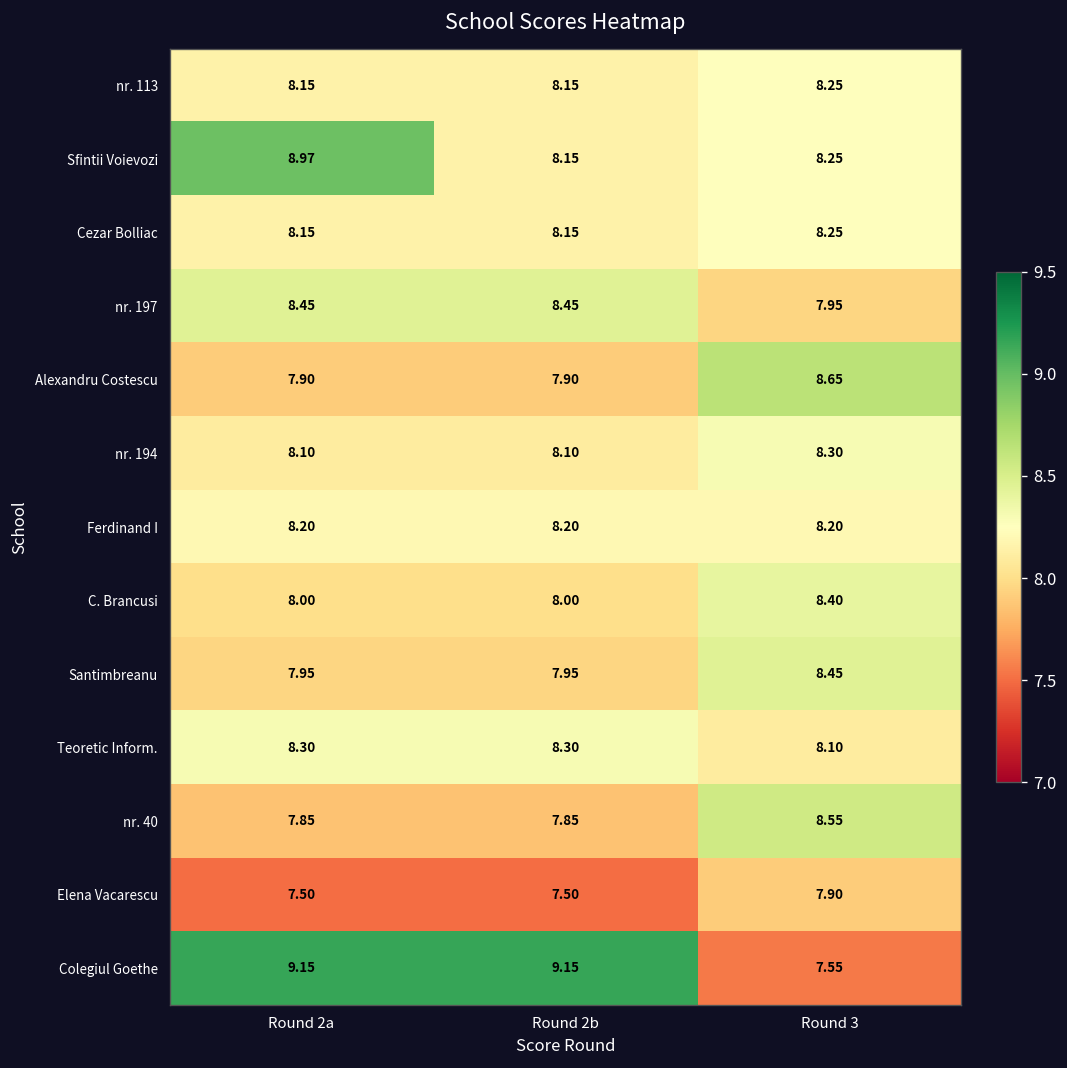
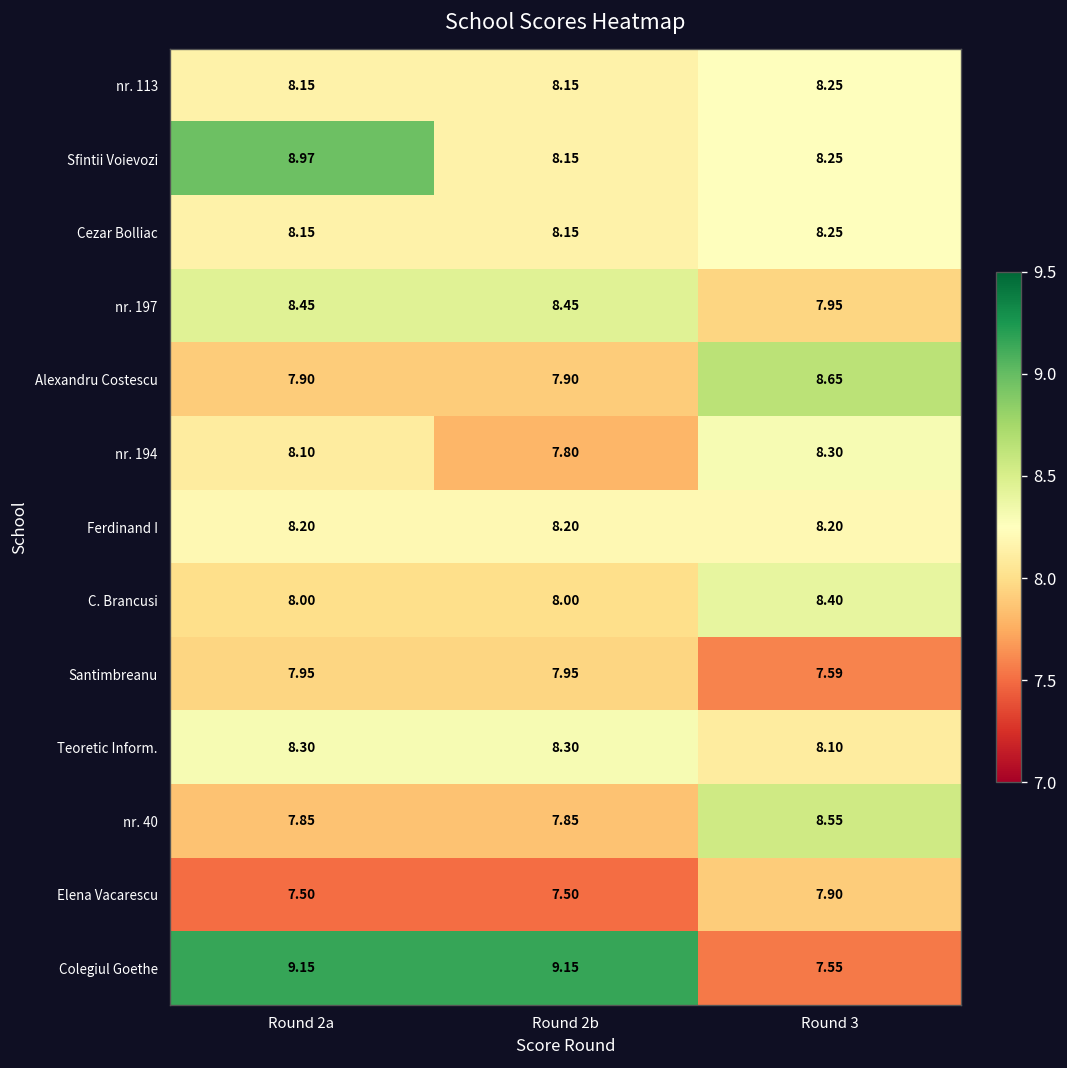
nr. 194, Round 2b: 8.10 -> 7.80
Santimbreanu, Round 3: 8.45 -> 7.59
